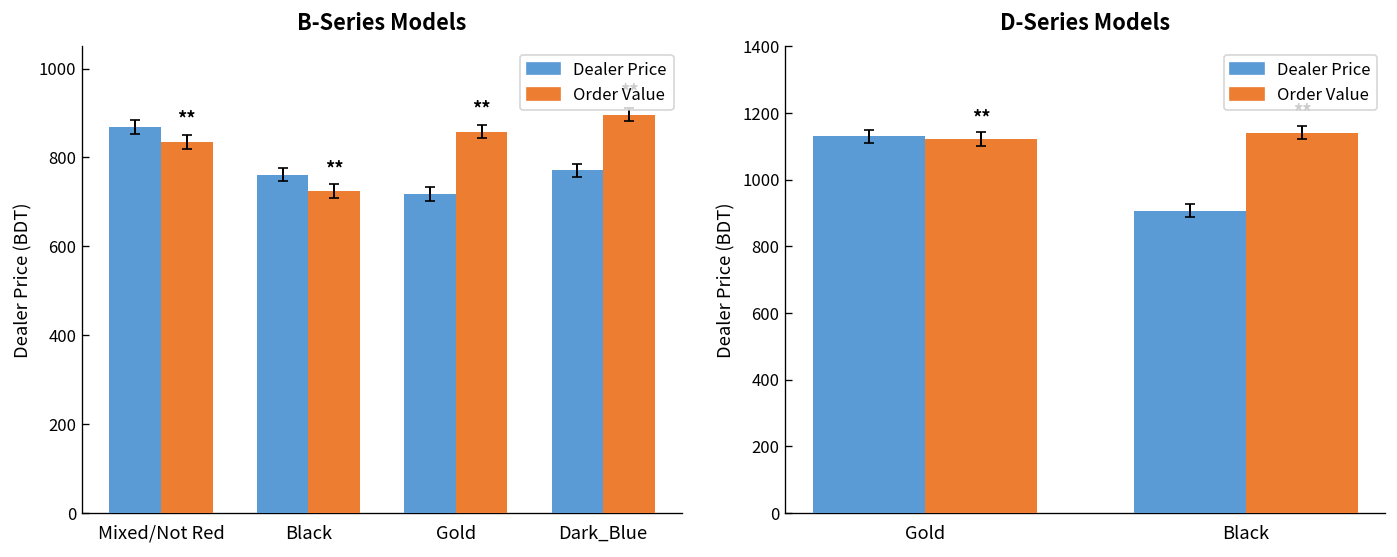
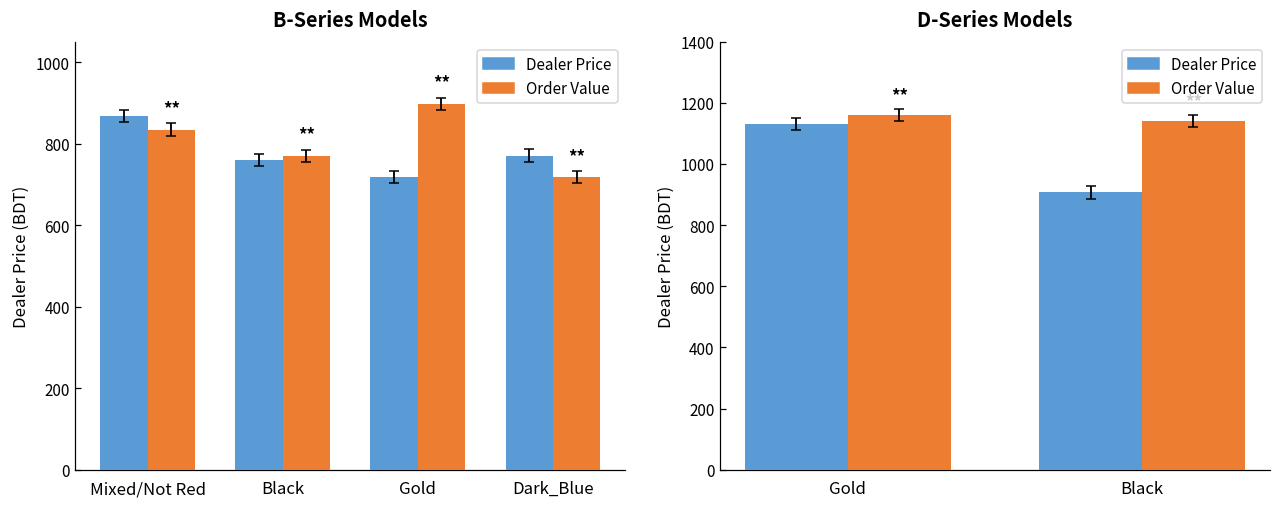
B-Series Models, Order Value, Black: 720 -> 770
B-Series Models, Order Value, Gold: 860 -> 900
B-Series Models, Order Value, Dark_Blue: 900 -> 720
D-Series Models, Order Value, Gold: 1120 -> 1160
